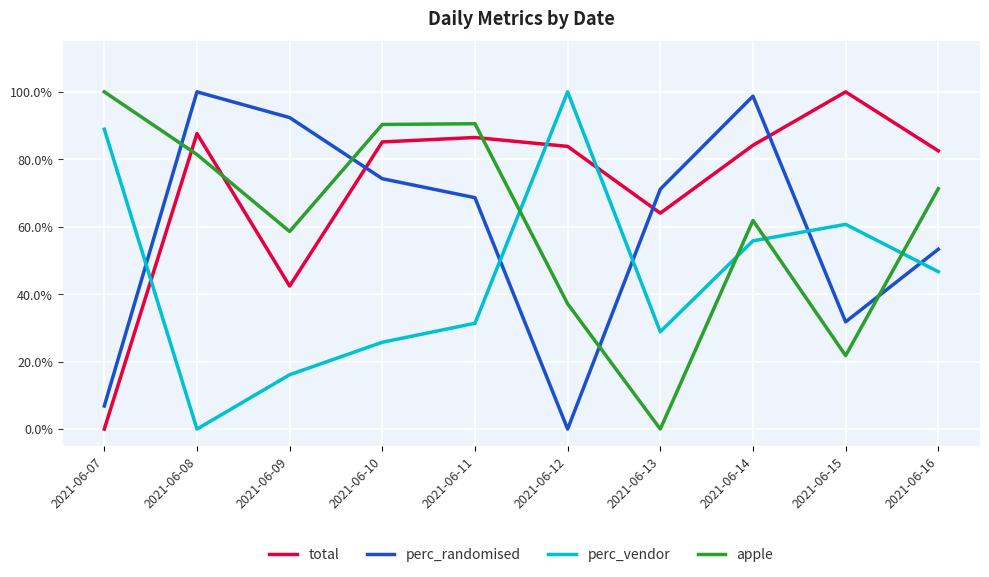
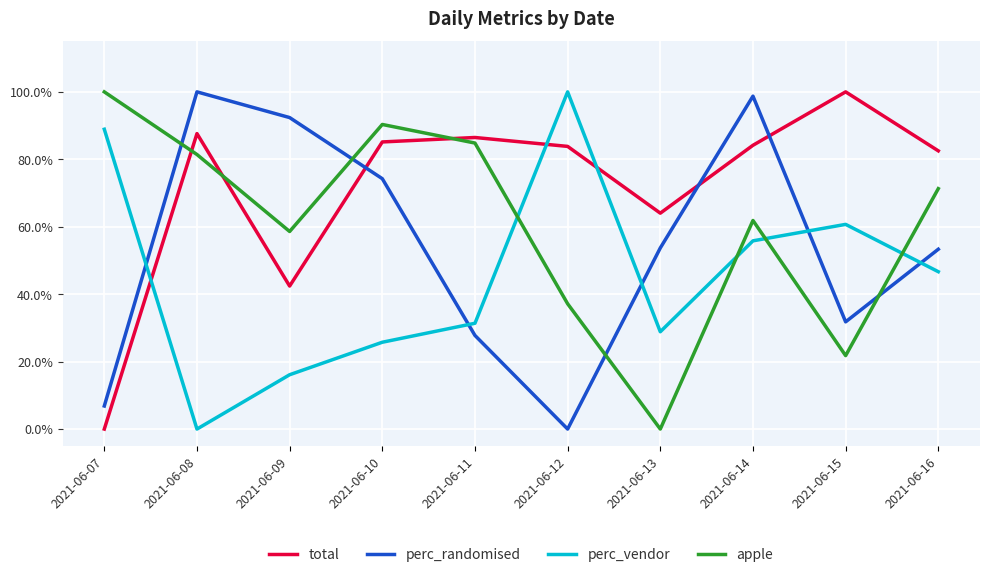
perc_randomised, 2021-06-11: 69% -> 28%
apple, 2021-06-11: 91% -> 85%
perc_randomised, 2021-06-13: 71% -> 54%
